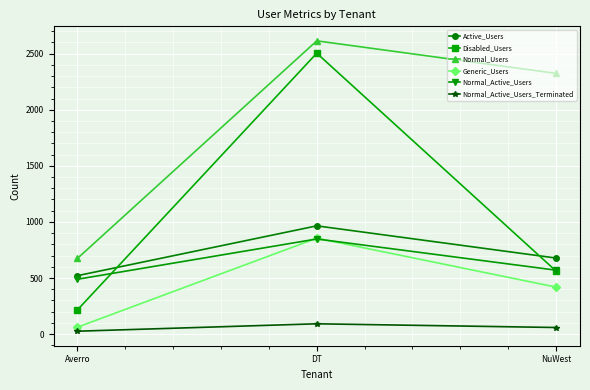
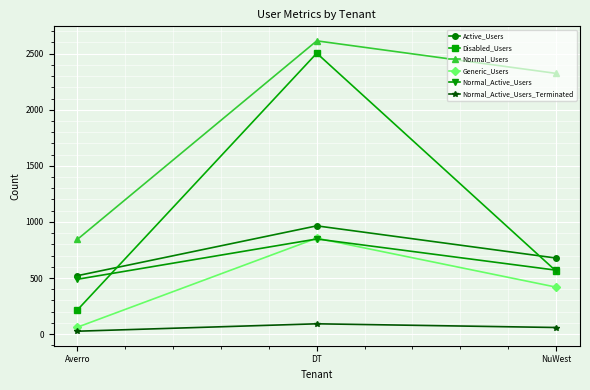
Normal_Users, Averro: 680 -> 850
